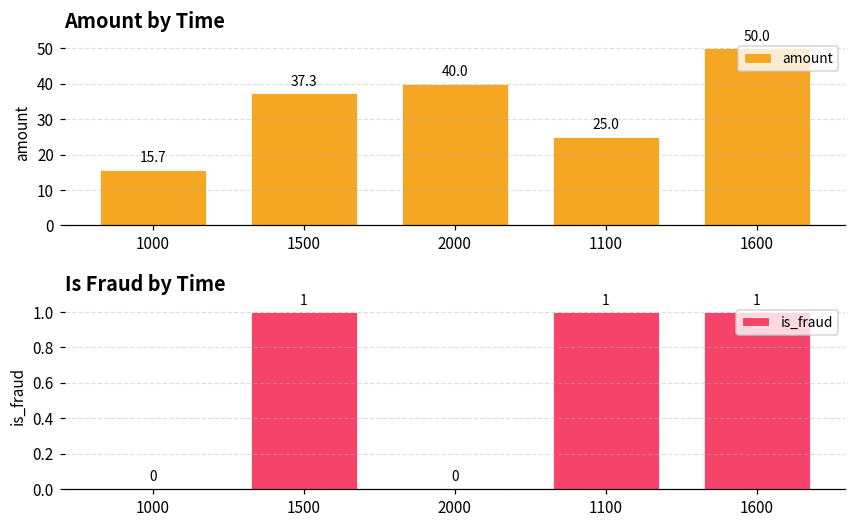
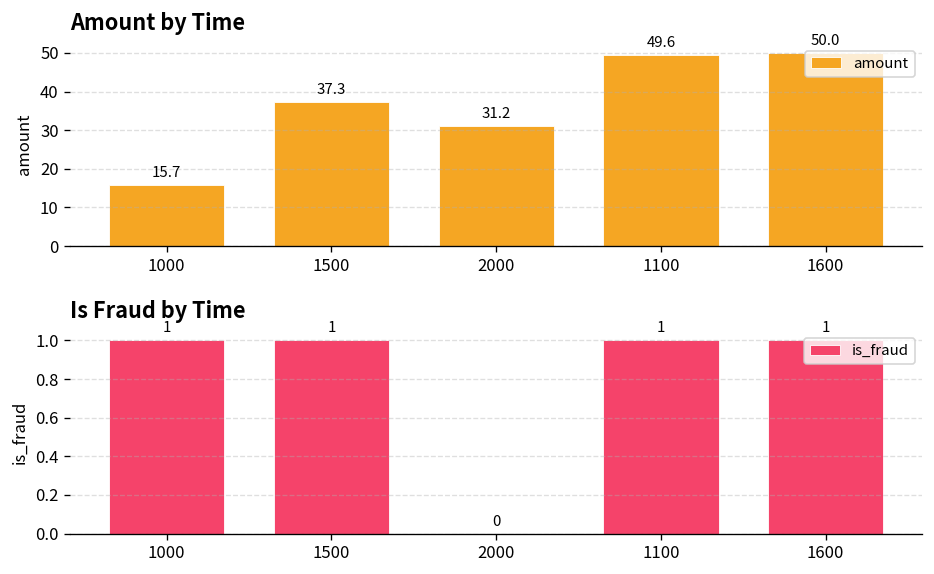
Amount by Time, 2000: 40.0 -> 31.2
Amount by Time, 1100: 25.0 -> 49.6
Is Fraud by Time, 1000: 0 -> 1
